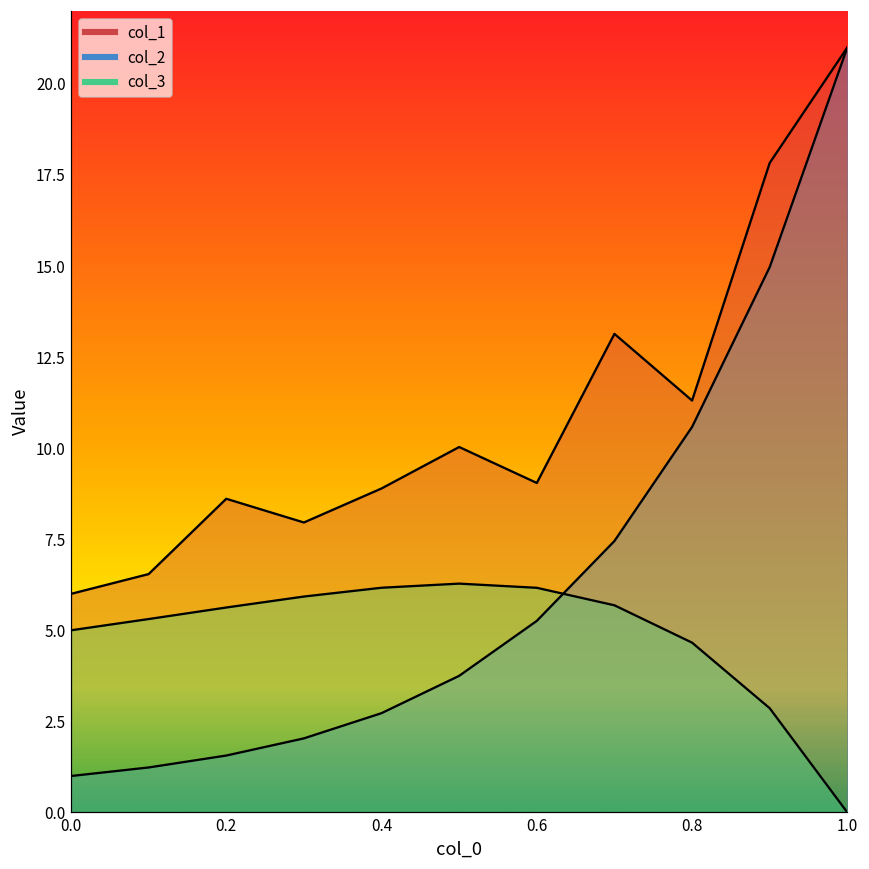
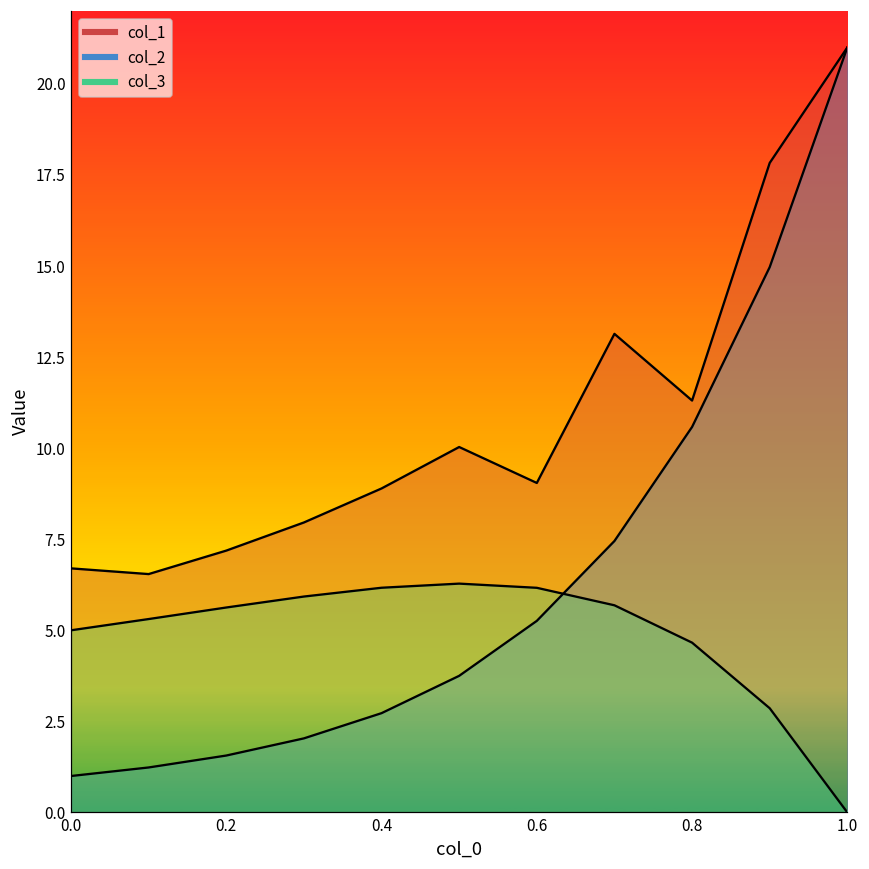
col_1, 0.0: 6.0 -> 6.7
col_1, 0.2: 8.6 -> 7.2
